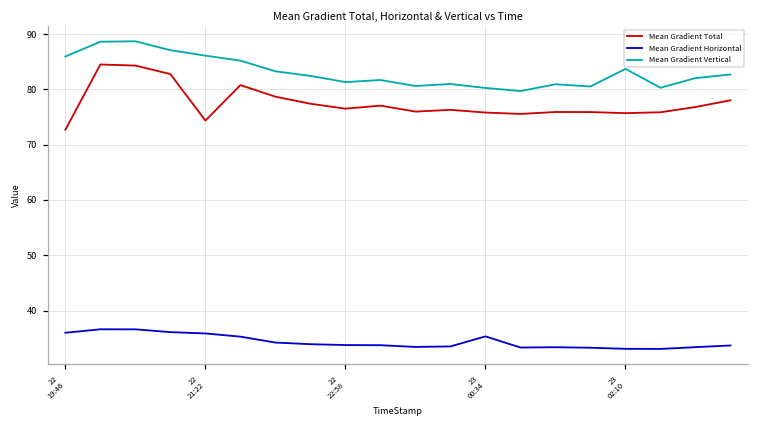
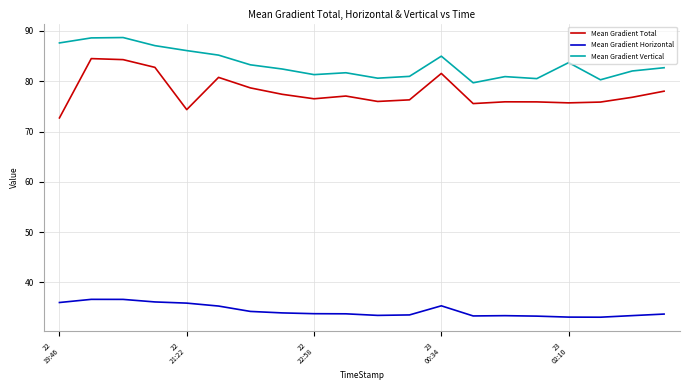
Mean Gradient Vertical, 22 19:46: 86 -> 88
Mean Gradient Total, 23 00:34: 76 -> 82
Mean Gradient Vertical, 23 00:34: 80 -> 85
